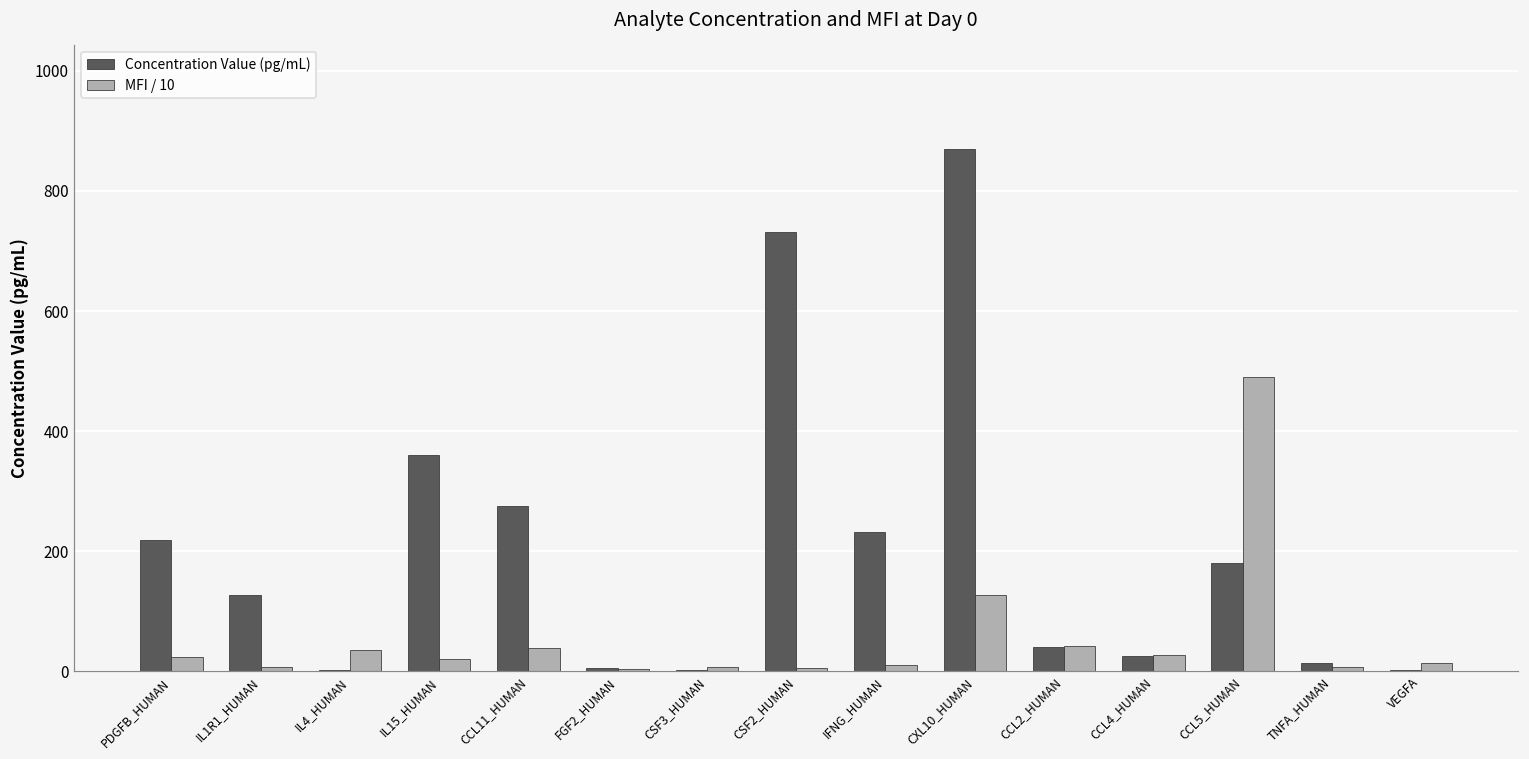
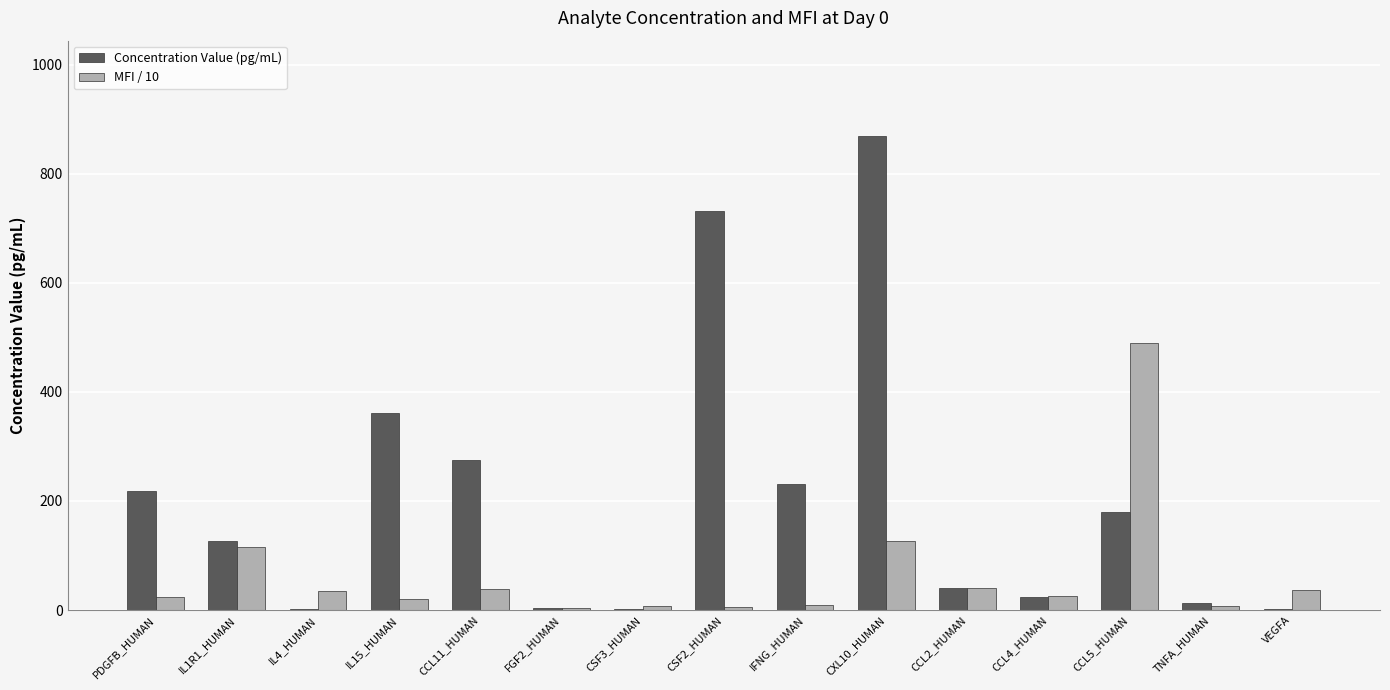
MFI / 10, IL1R1_HUMAN: 10 -> 120
MFI / 10, VEGFA: 10 -> 40
